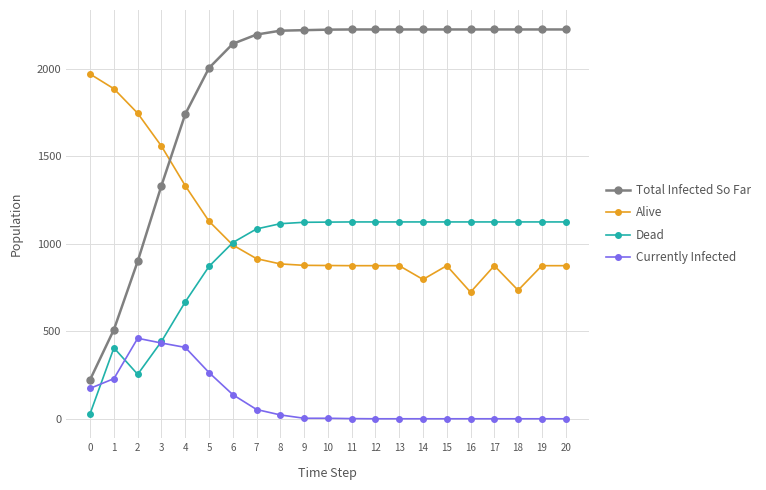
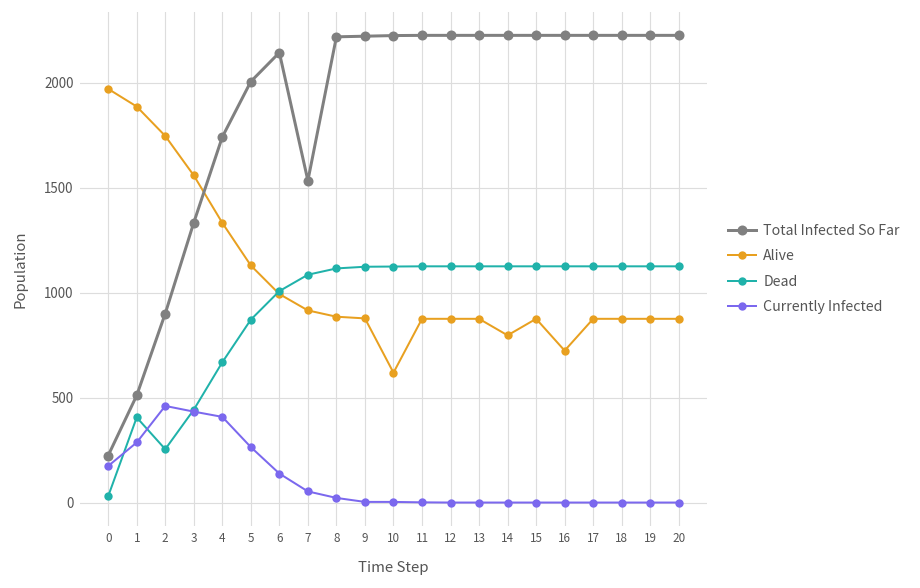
Currently Infected, 1: 230 -> 290
Total Infected So Far, 7: 2200 -> 1530
Alive, 10: 880 -> 620
Alive, 18: 730 -> 880
